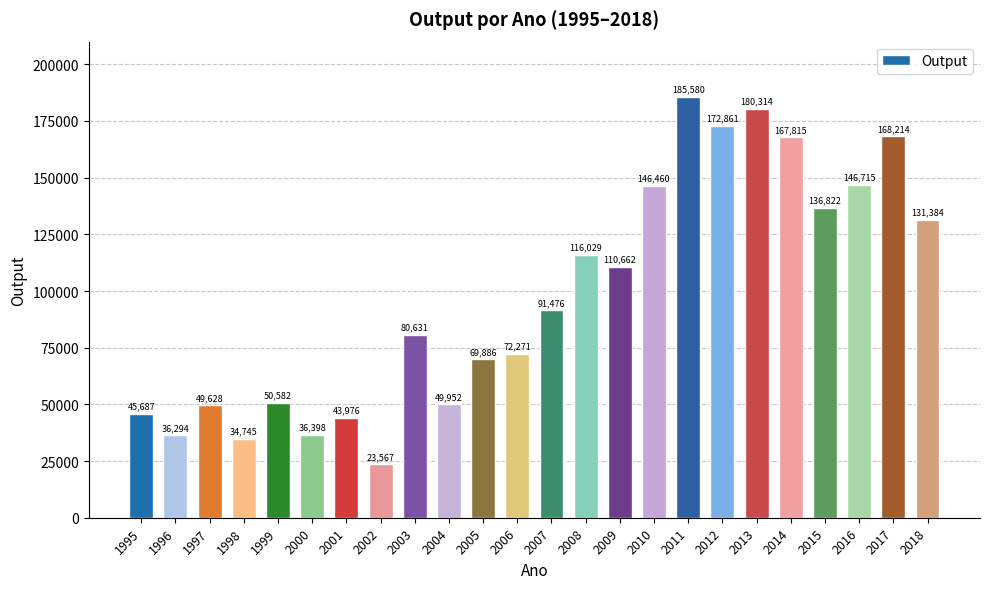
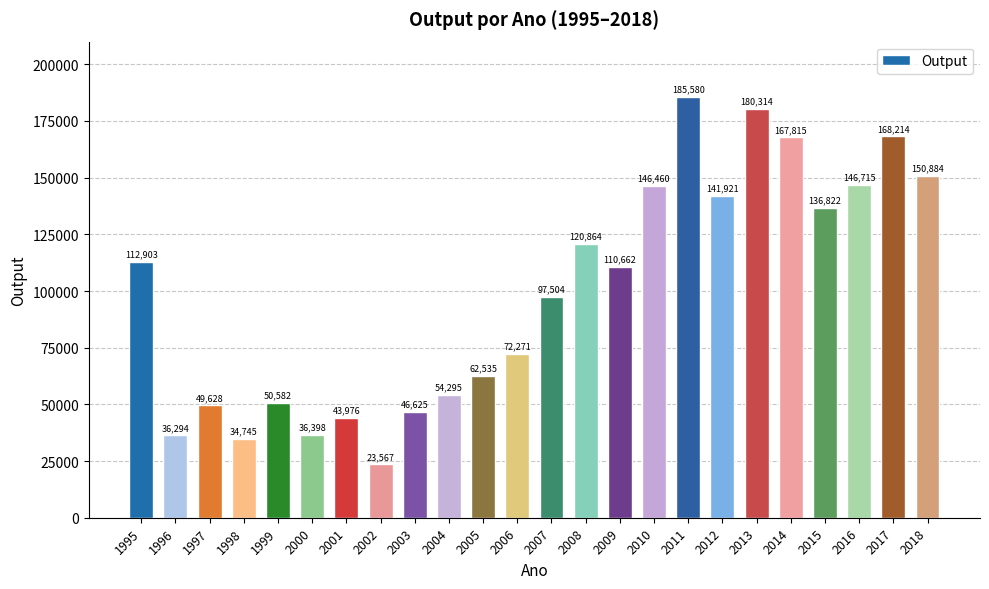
1995: 45,687 -> 112,903
2003: 80,631 -> 46,625
2004: 49,952 -> 54,295
2005: 69,886 -> 62,535
2007: 91,476 -> 97,504
2008: 116,029 -> 120,864
2012: 172,861 -> 141,921
2018: 131,384 -> 150,884
